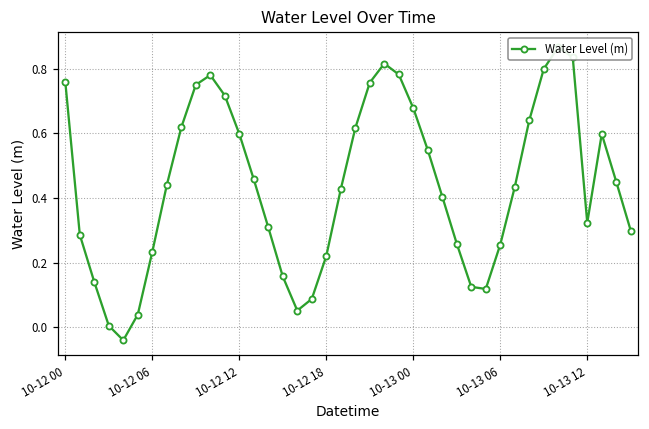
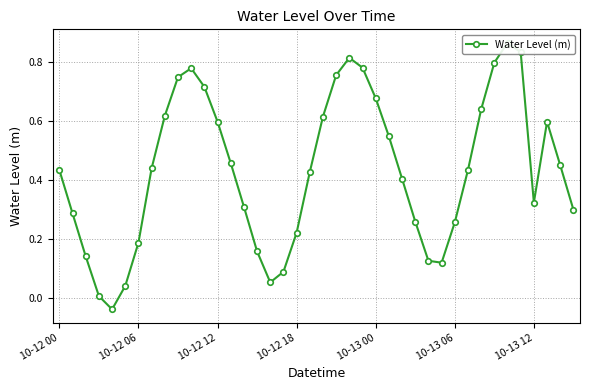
10-12 00: 0.76 -> 0.43
10-12 06: 0.23 -> 0.19
